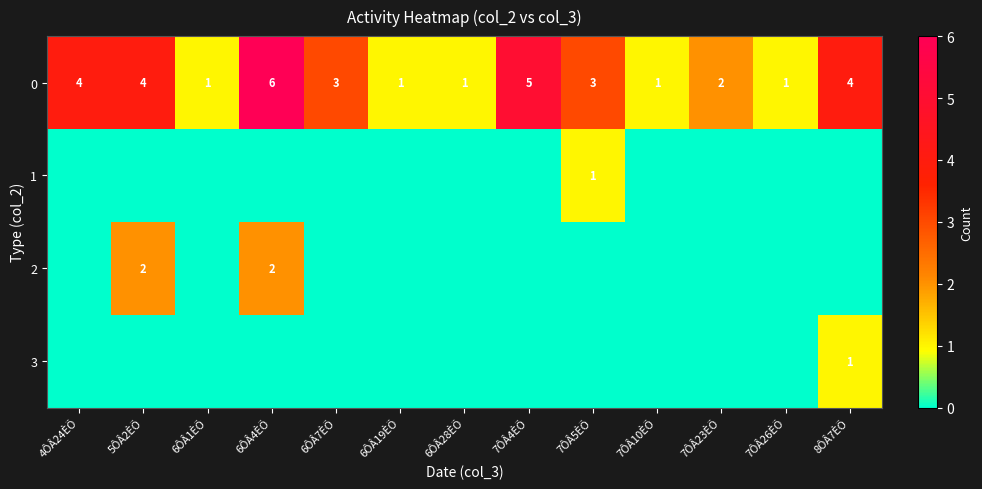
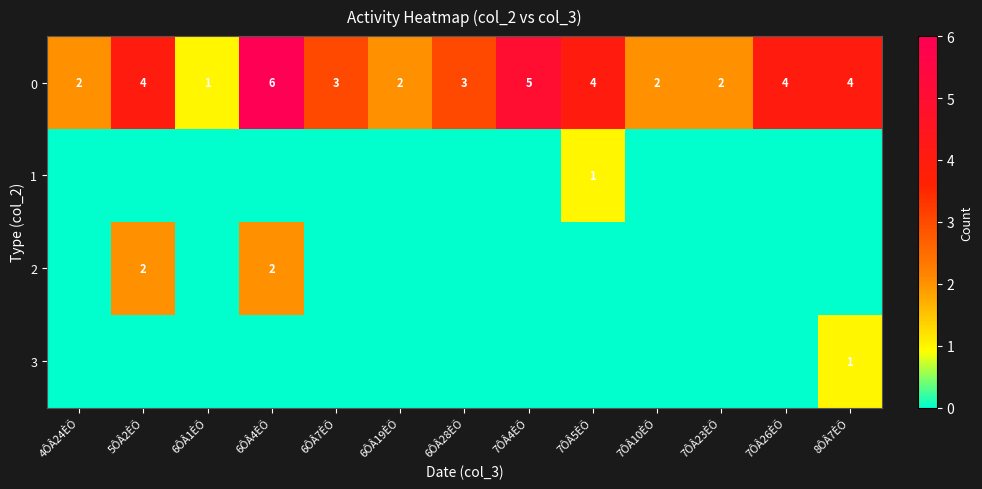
0, 4ÔÂ24ÈÕ: 4 -> 2
0, 6ÔÂ19ÈÕ: 1 -> 2
0, 6ÔÂ28ÈÕ: 1 -> 3
0, 7ÔÂ5ÈÕ: 3 -> 4
0, 7ÔÂ10ÈÕ: 1 -> 2
0, 7ÔÂ26ÈÕ: 1 -> 4
